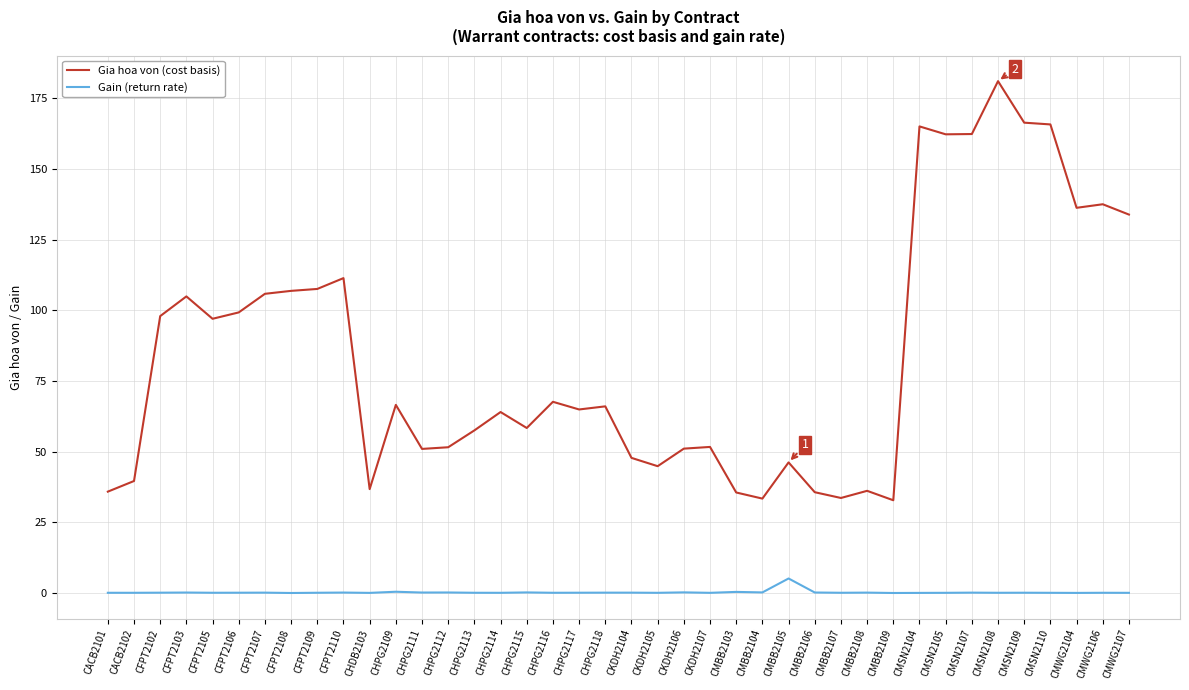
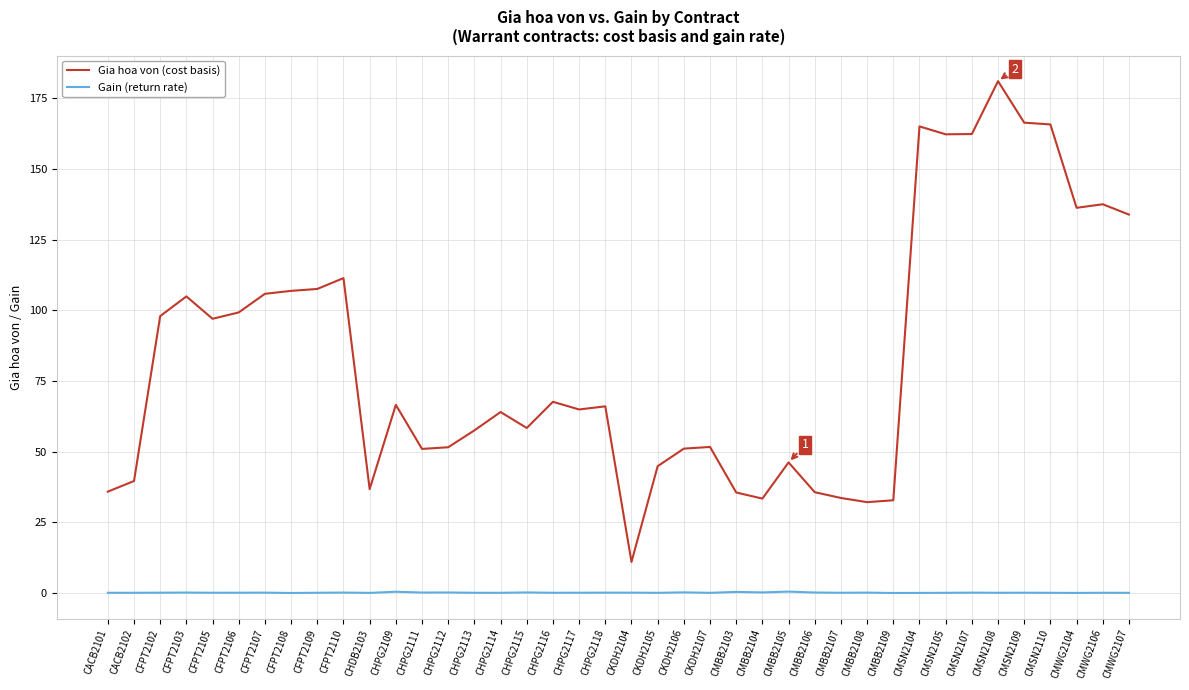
Gia hoa von (cost basis), CKDH2104: 48 -> 11
Gain (return rate), CMBB2105: 5 -> 0
Gia hoa von (cost basis), CMBB2108: 36 -> 32
